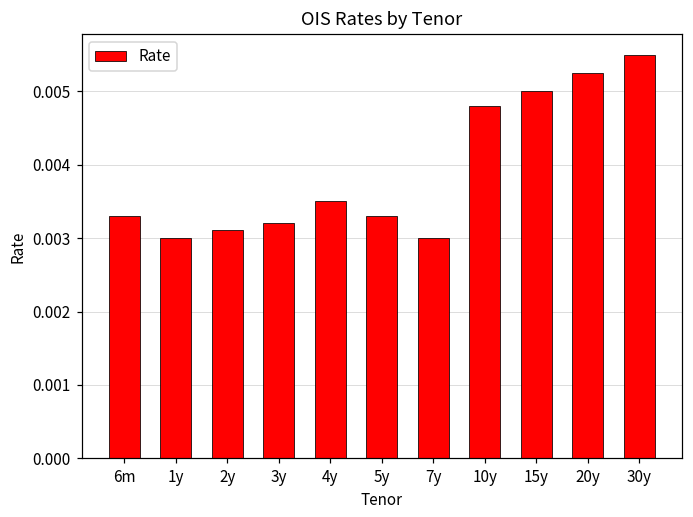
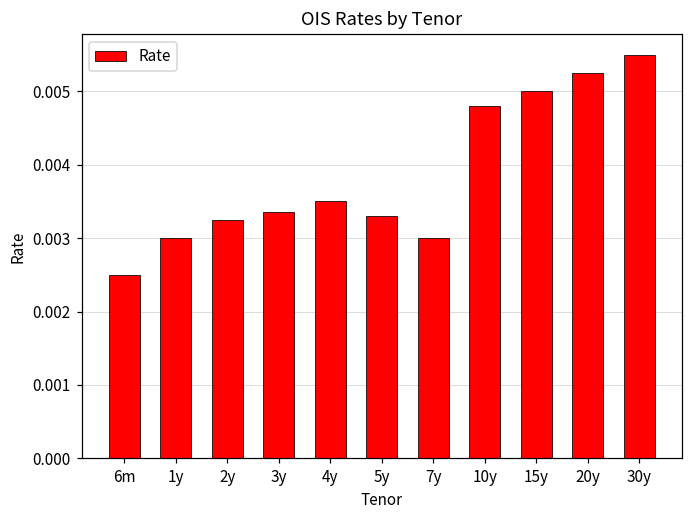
6m: 0.0033 -> 0.0025
2y: 0.0031 -> 0.0033
3y: 0.0032 -> 0.0034
